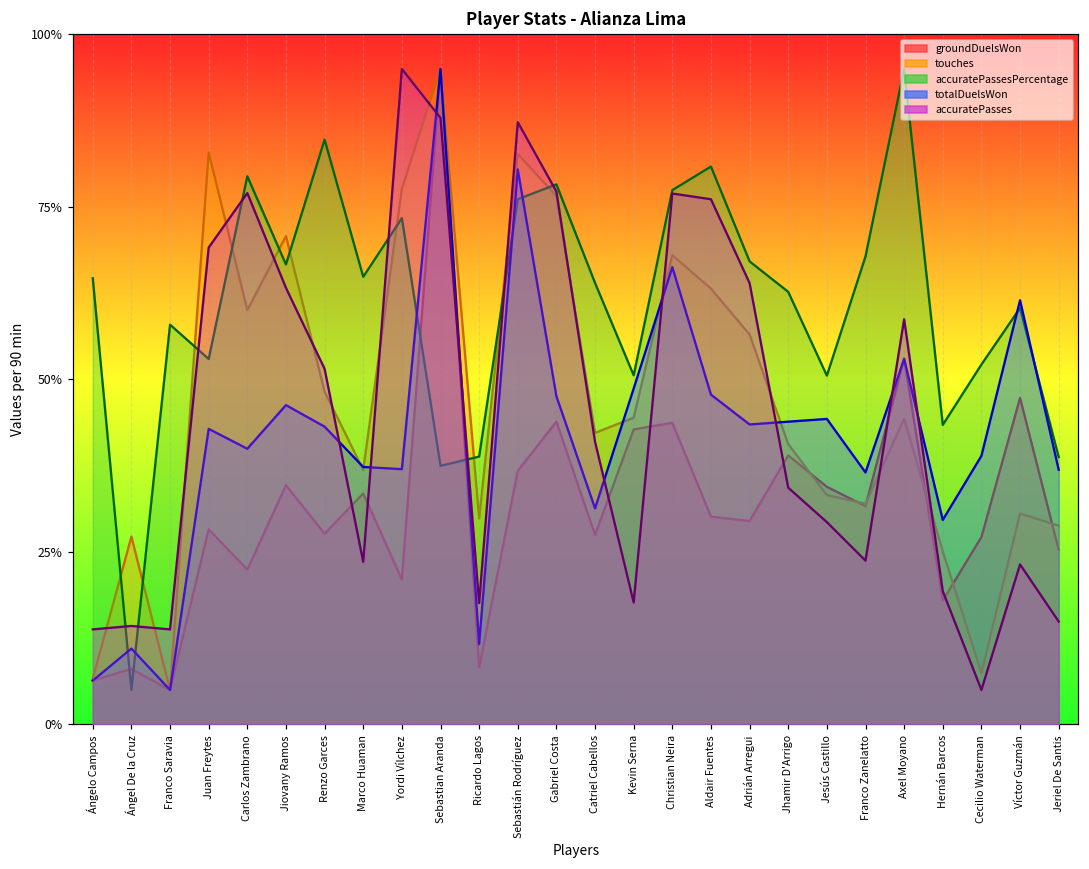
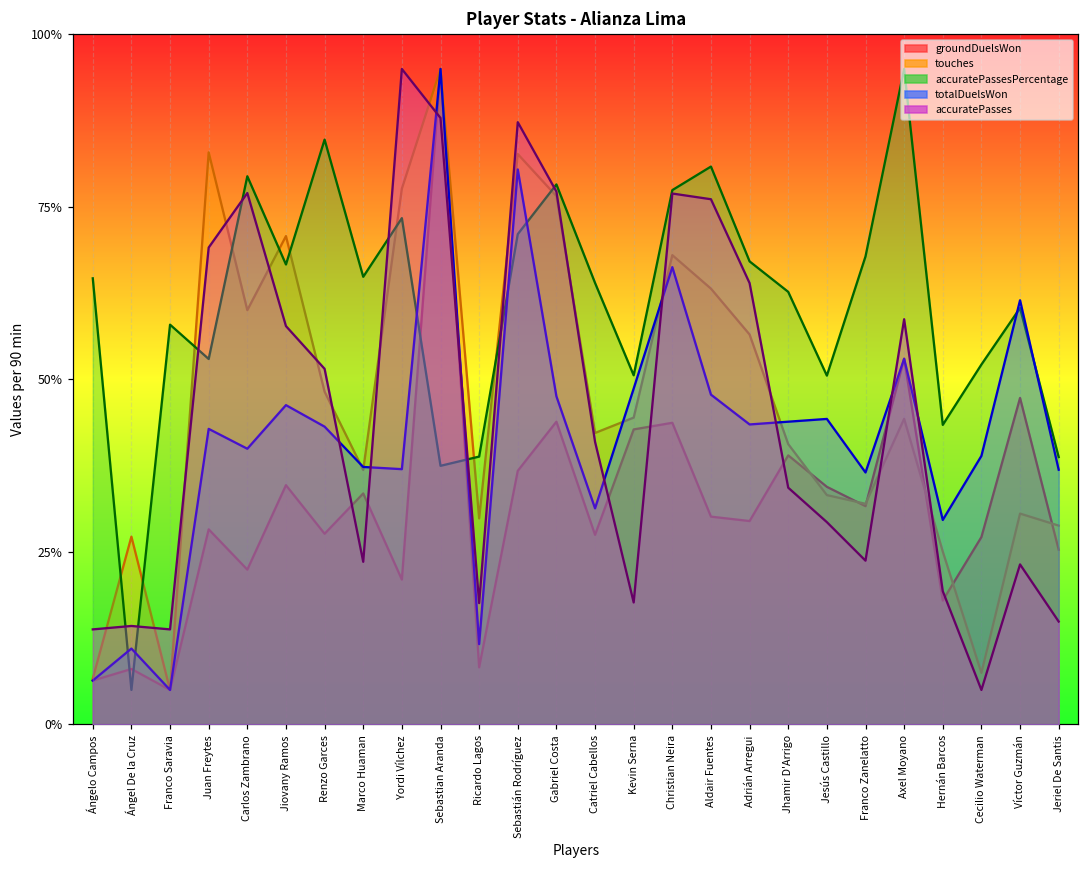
accuratePasses, Jiovany Ramos: 63% -> 58%
accuratePassesPercentage, Sebastián Rodríguez: 76% -> 71%
